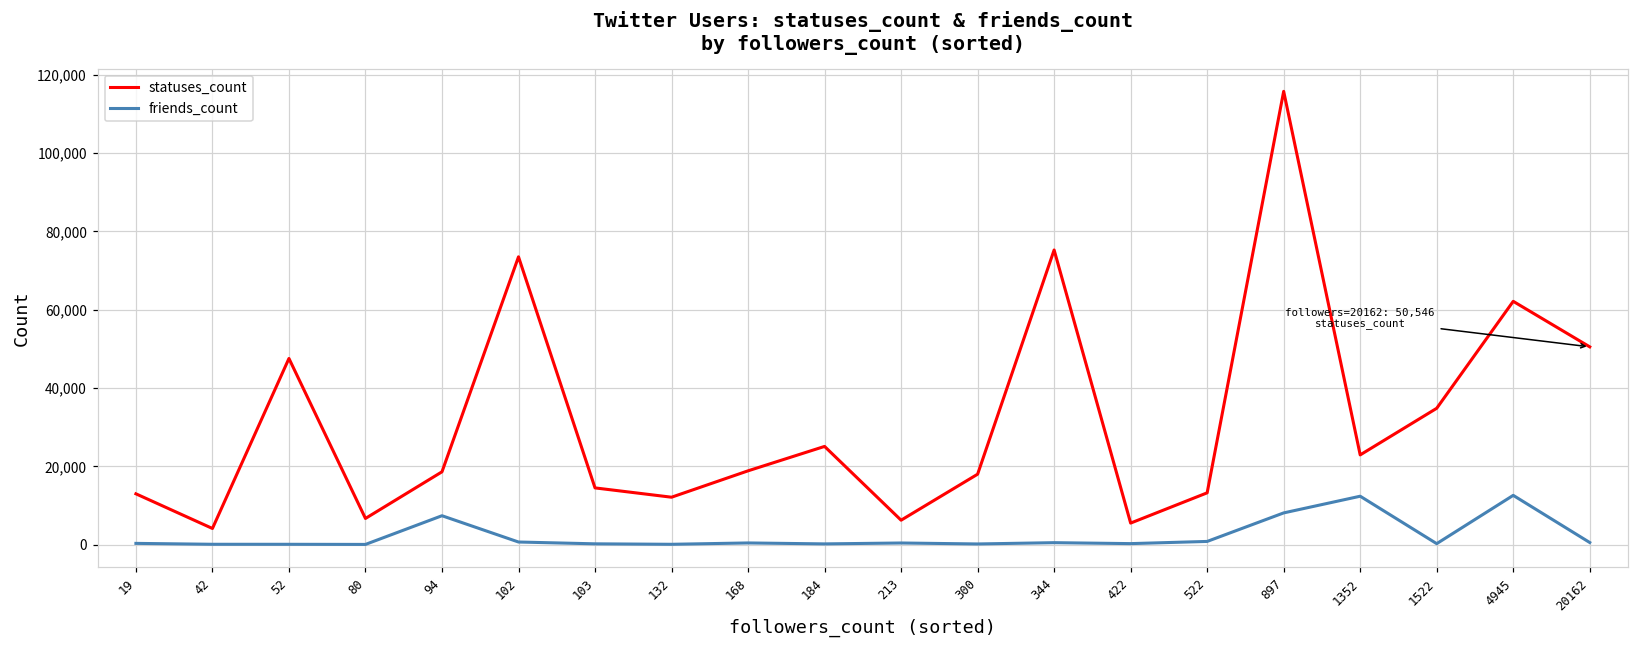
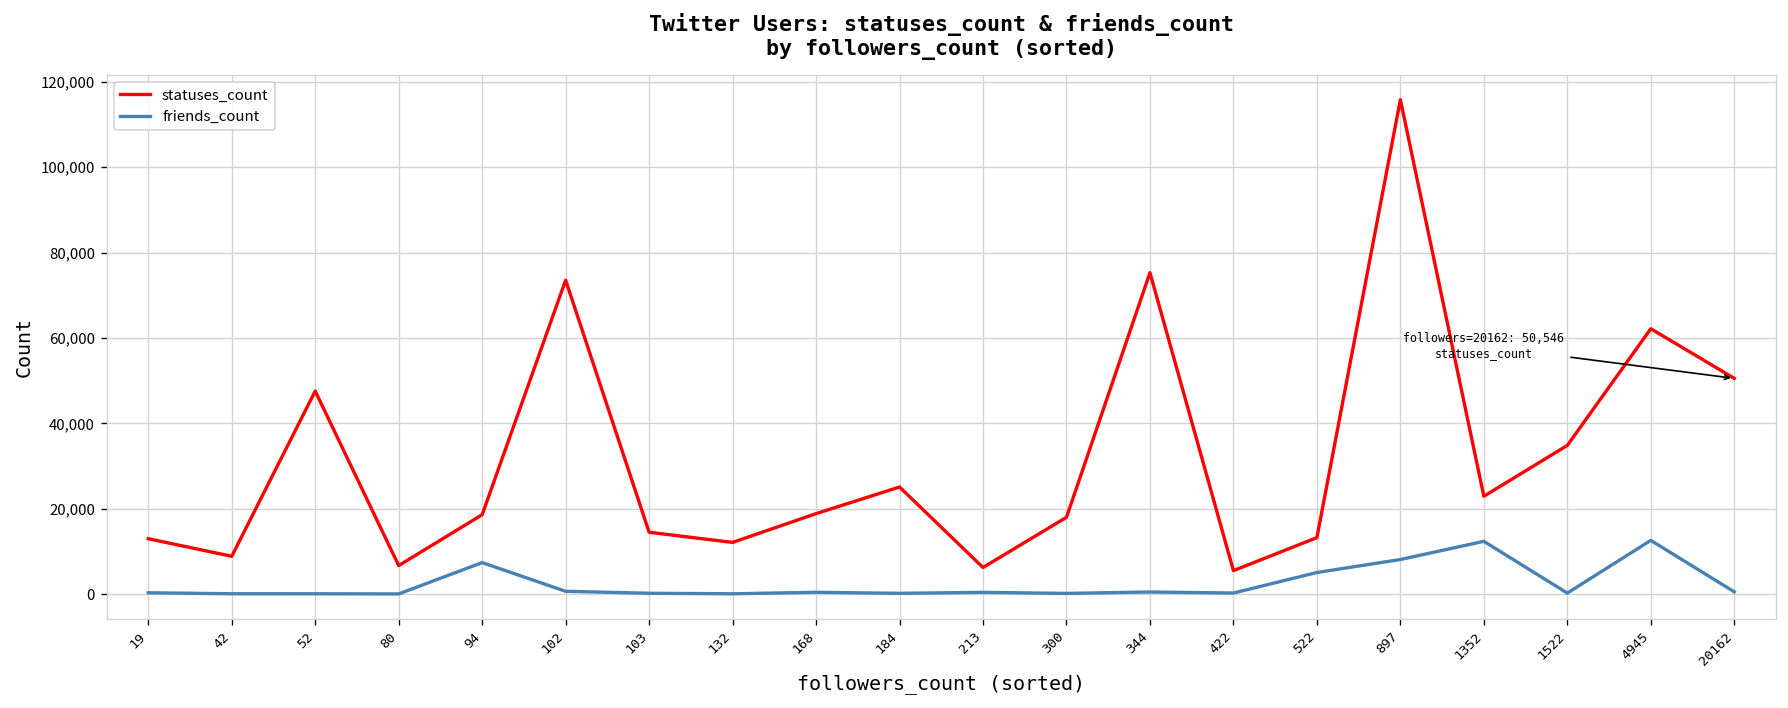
statuses_count, 42: 4,000 -> 9,000
friends_count, 522: 1,000 -> 5,000
